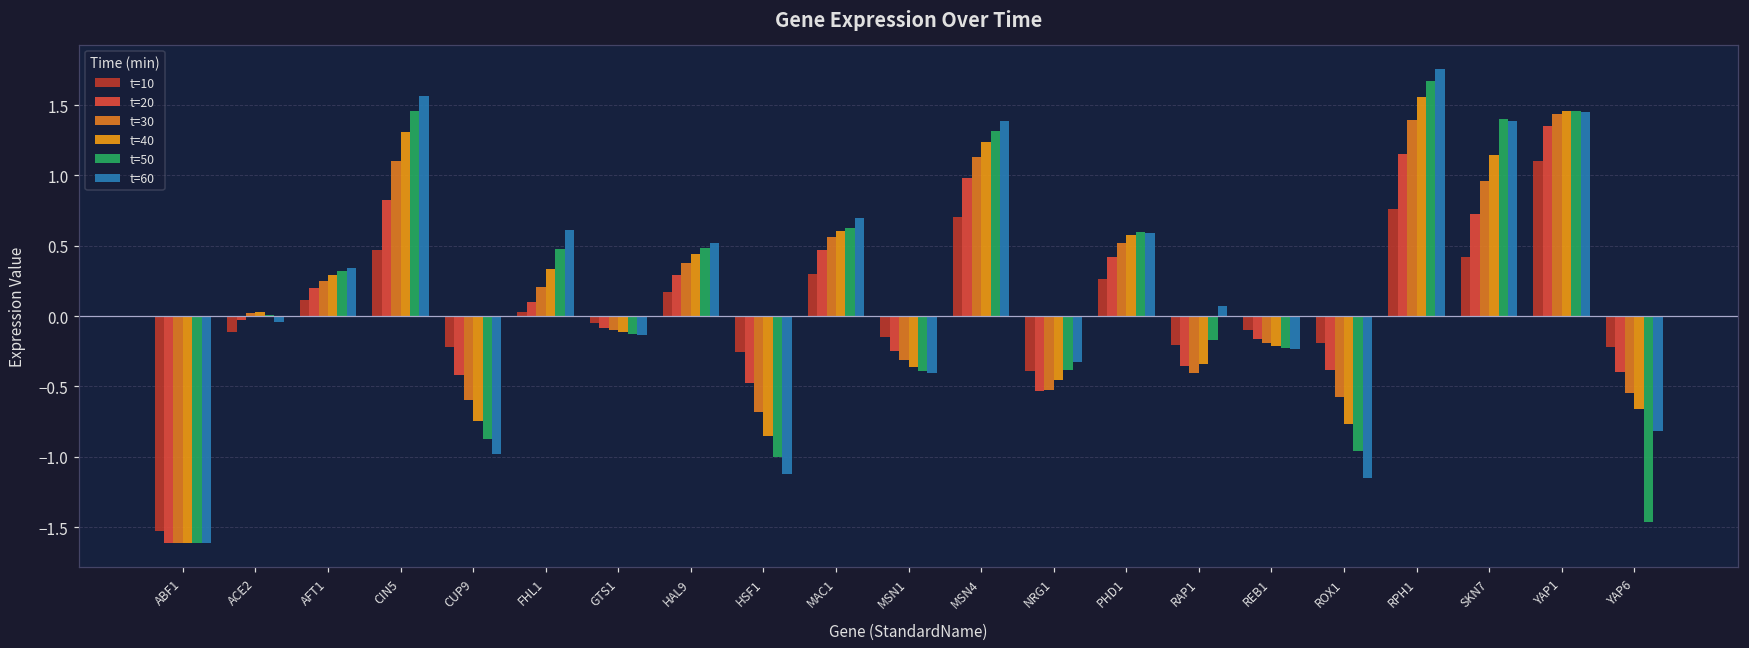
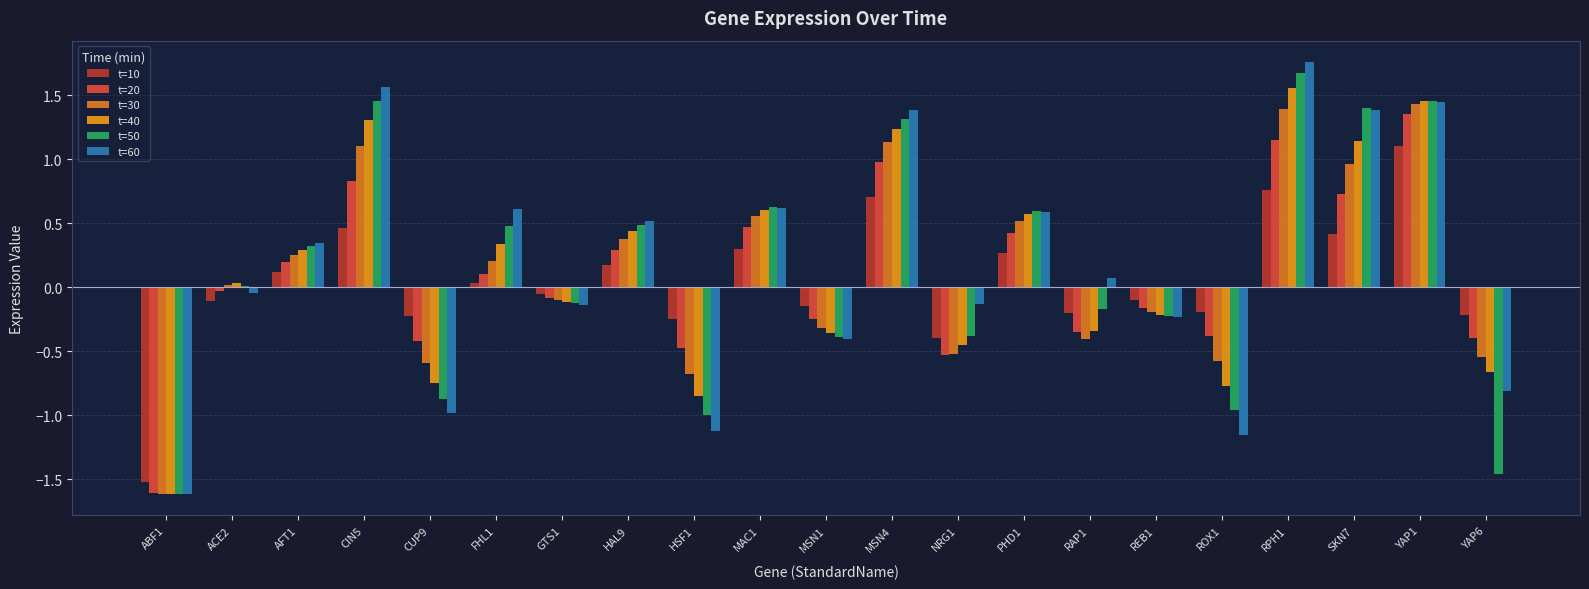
t=60, MAC1: 0.70 -> 0.62
t=60, NRG1: -0.32 -> -0.13
